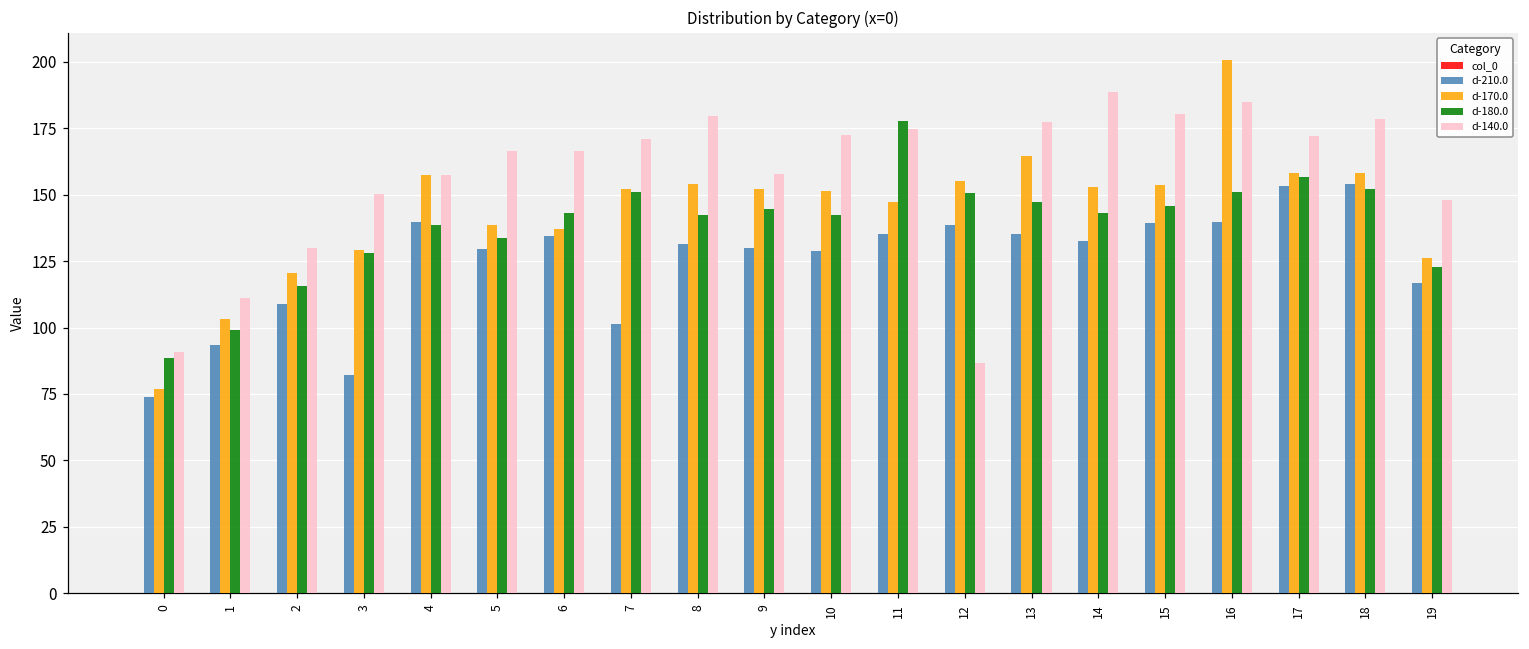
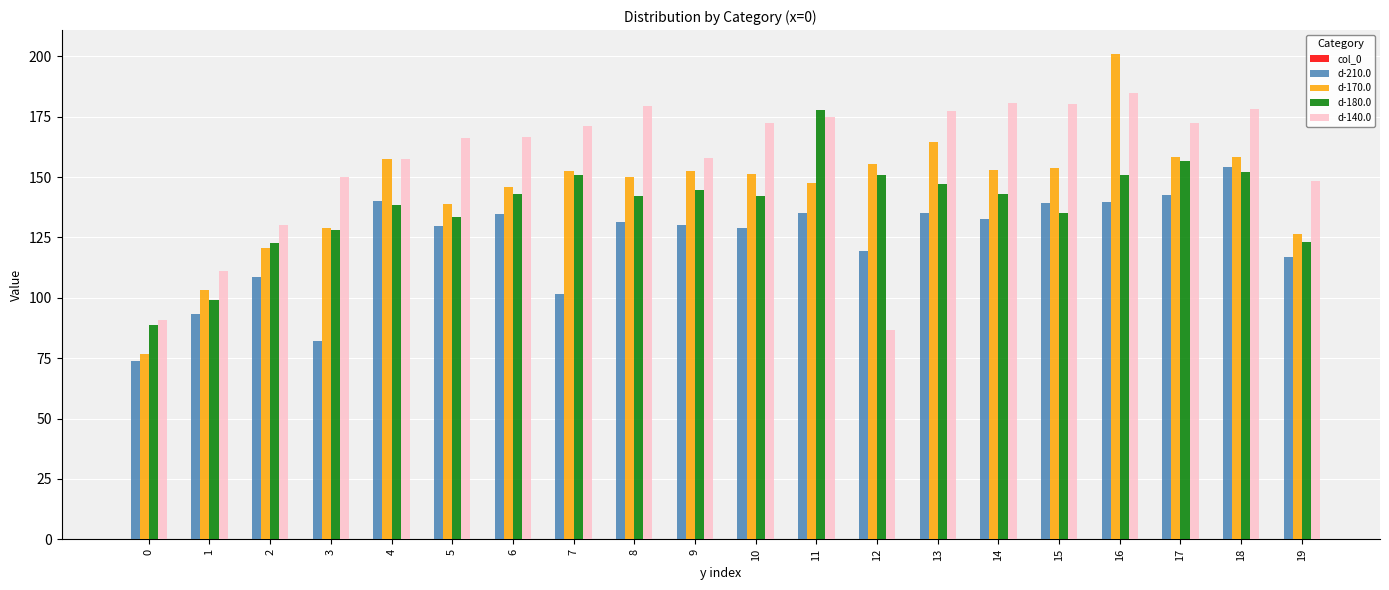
d-180.0, 2: 116 -> 123
d-170.0, 6: 137 -> 146
d-170.0, 8: 154 -> 150
d-210.0, 12: 139 -> 119
d-140.0, 14: 189 -> 181
d-180.0, 15: 146 -> 135
d-210.0, 17: 153 -> 142
